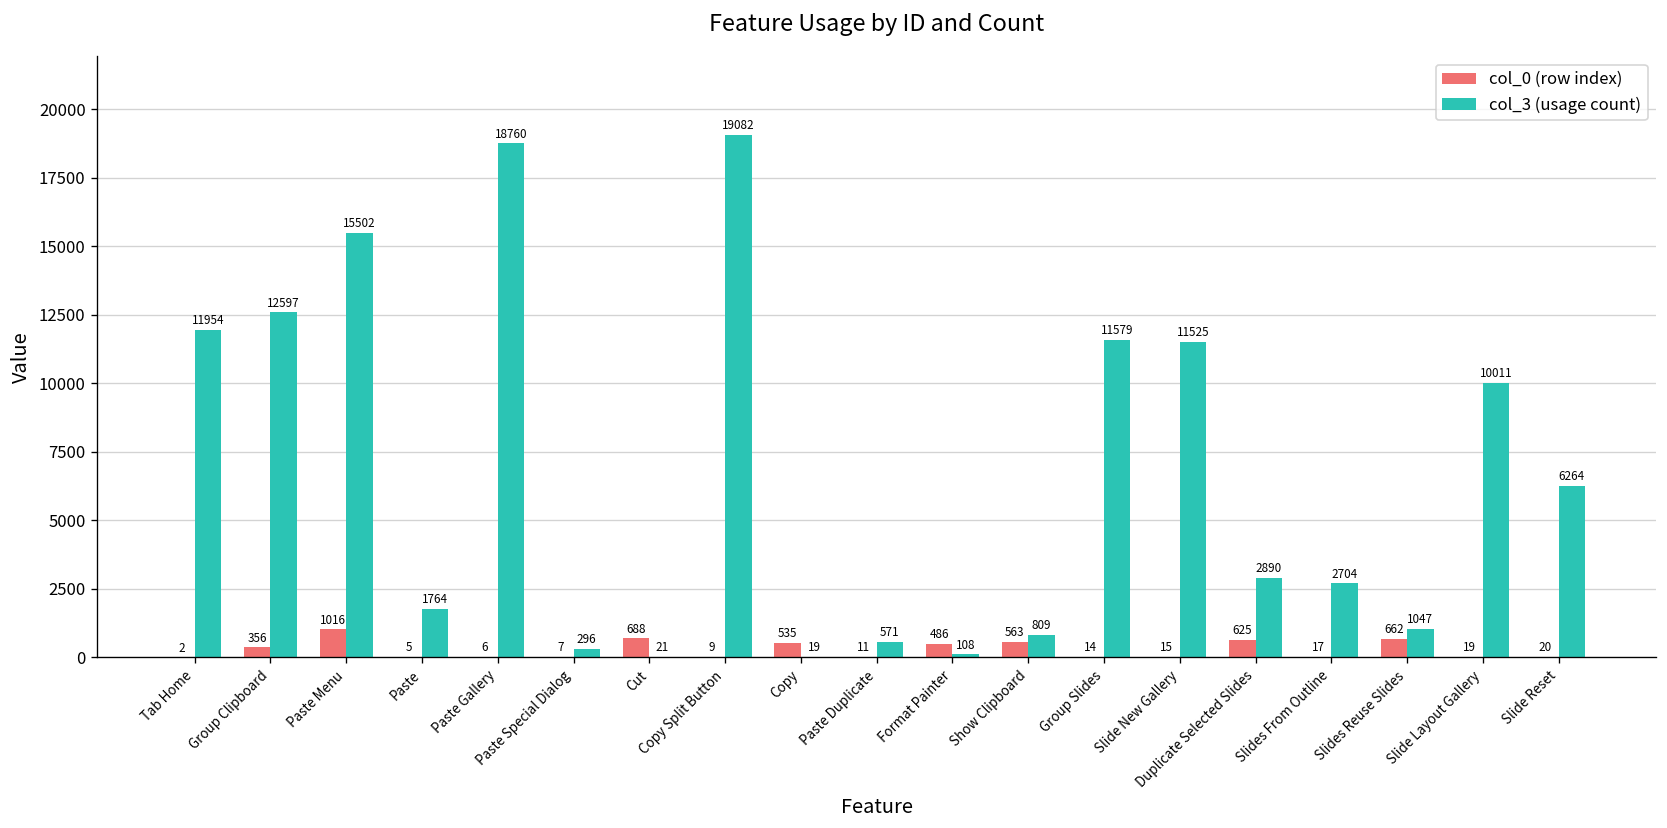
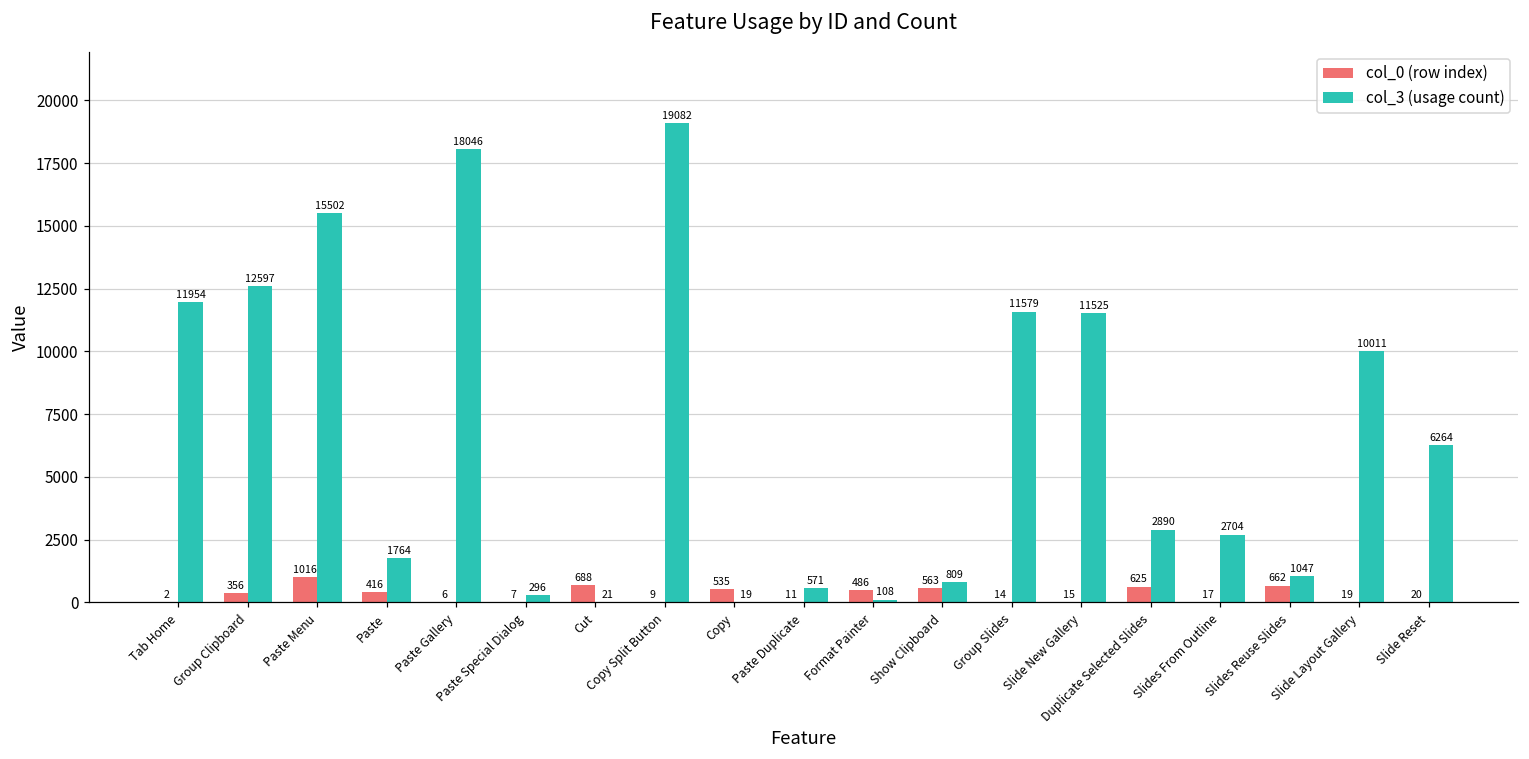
col_0 (row index), Paste: 5 -> 416
col_3 (usage count), Paste Gallery: 18760 -> 18046
